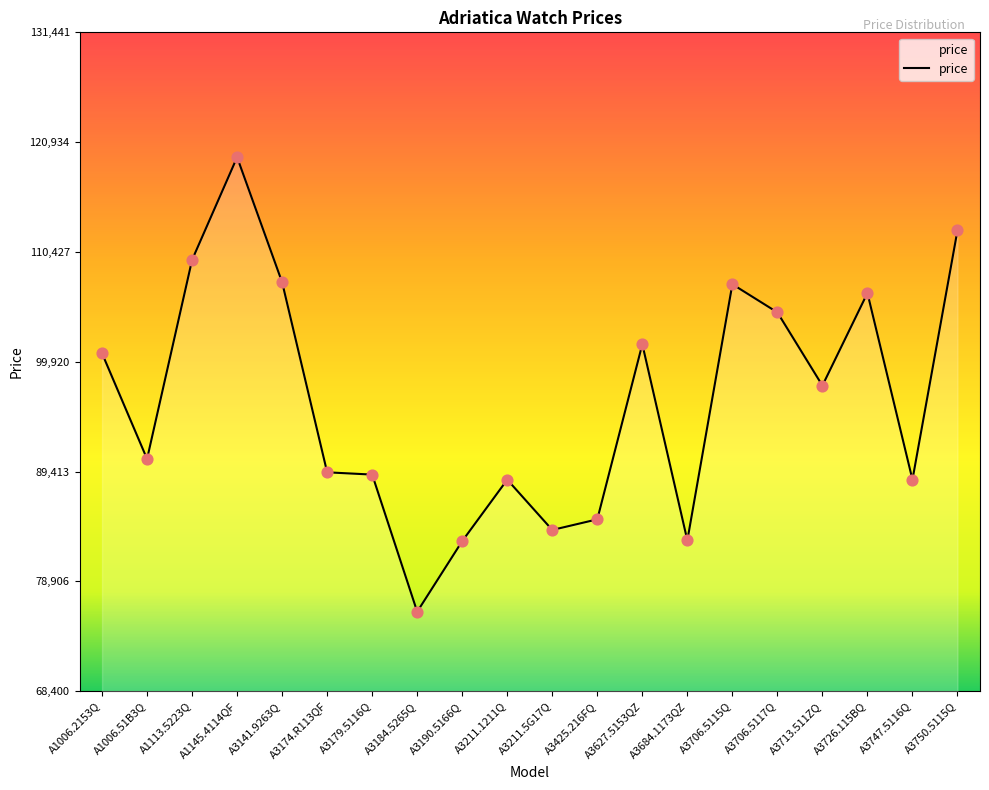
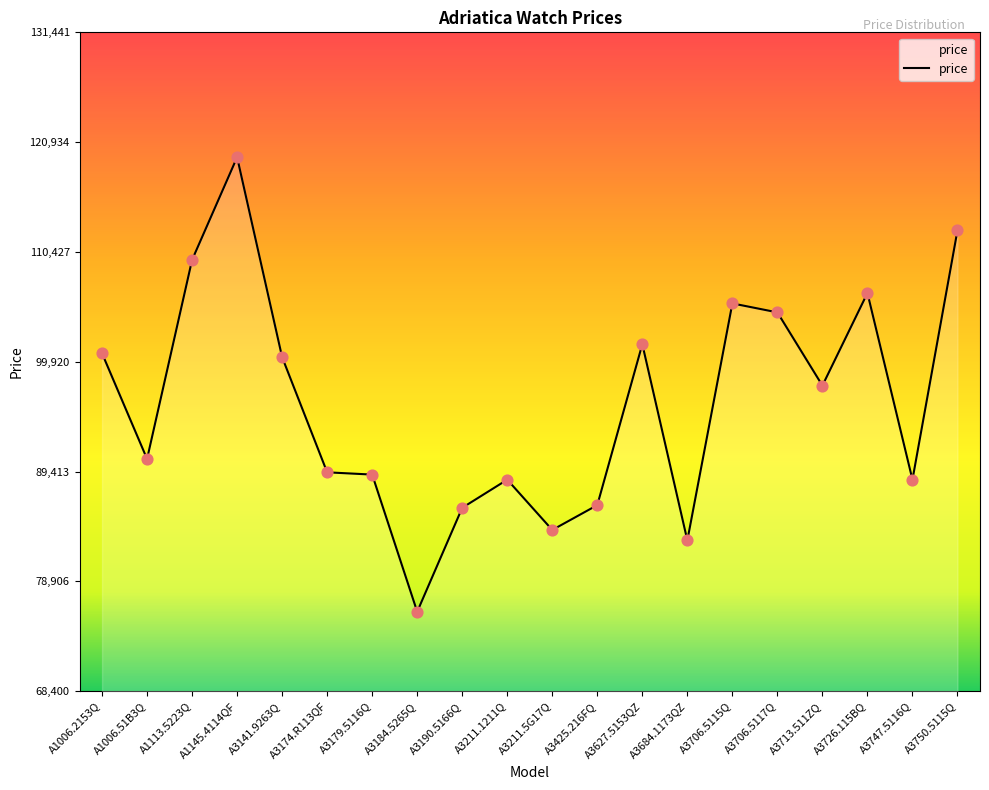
A3141.9263Q: 107,500 -> 100,400
A3190.5166Q: 82,800 -> 85,900
A3425.216FQ: 84,800 -> 86,200
A3706.5115Q: 107,300 -> 105,500
